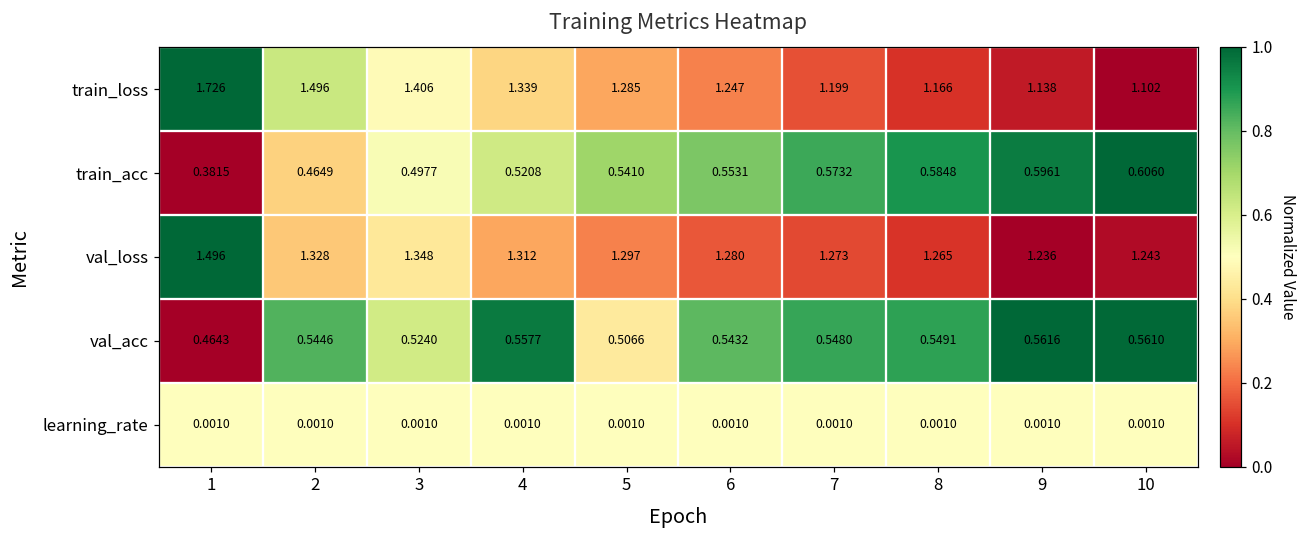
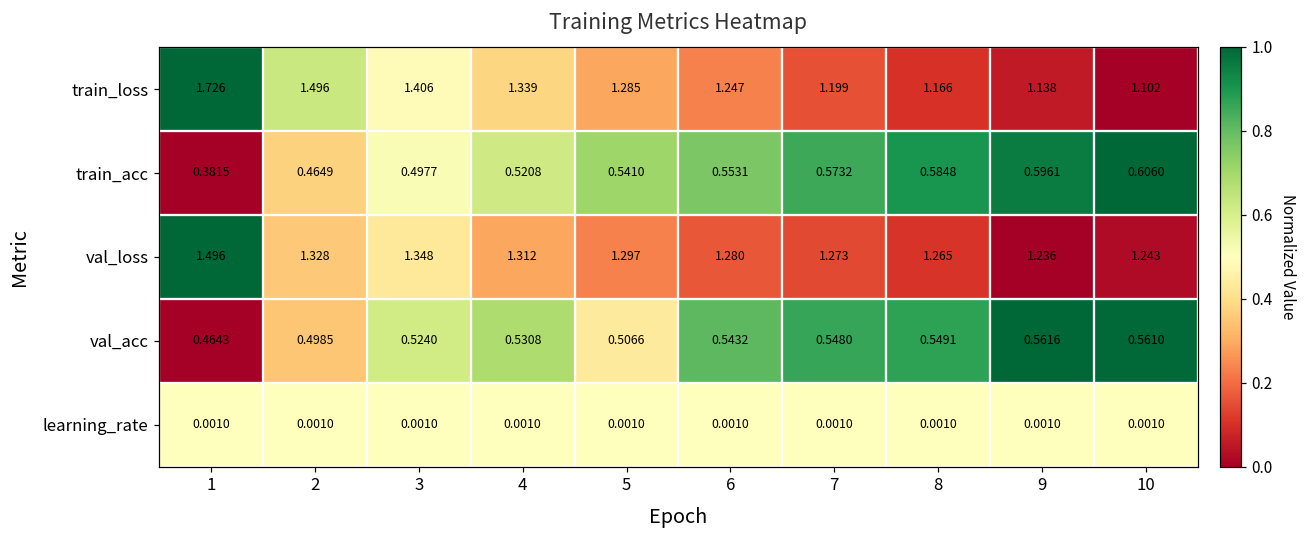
val_acc, 2: 0.5446 -> 0.4985
val_acc, 4: 0.5577 -> 0.5308
